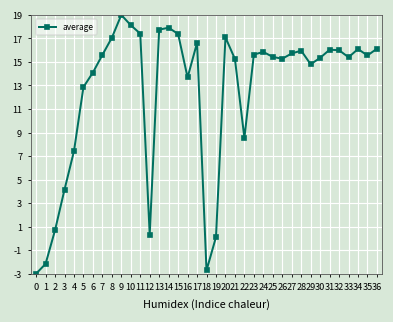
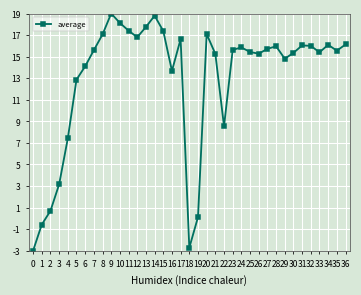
1: -2 -> -1
3: 4 -> 3
12: 0 -> 17
14: 18 -> 19
